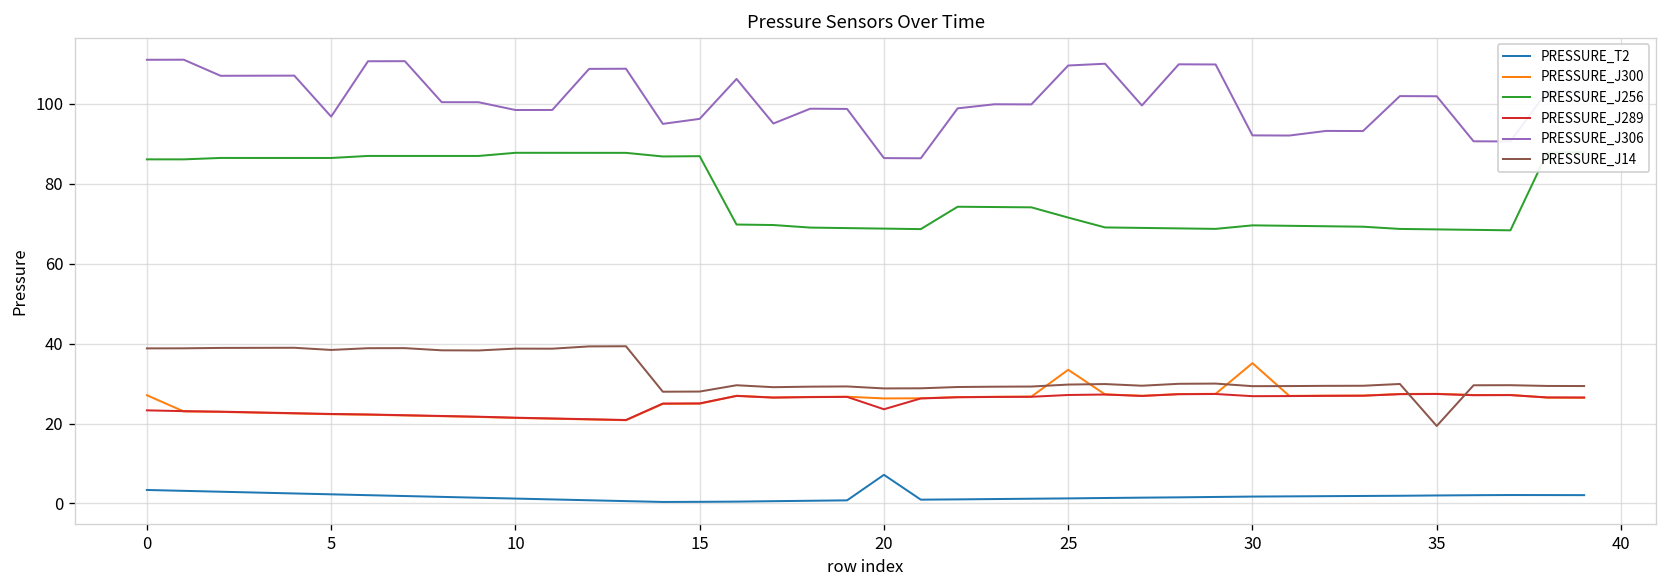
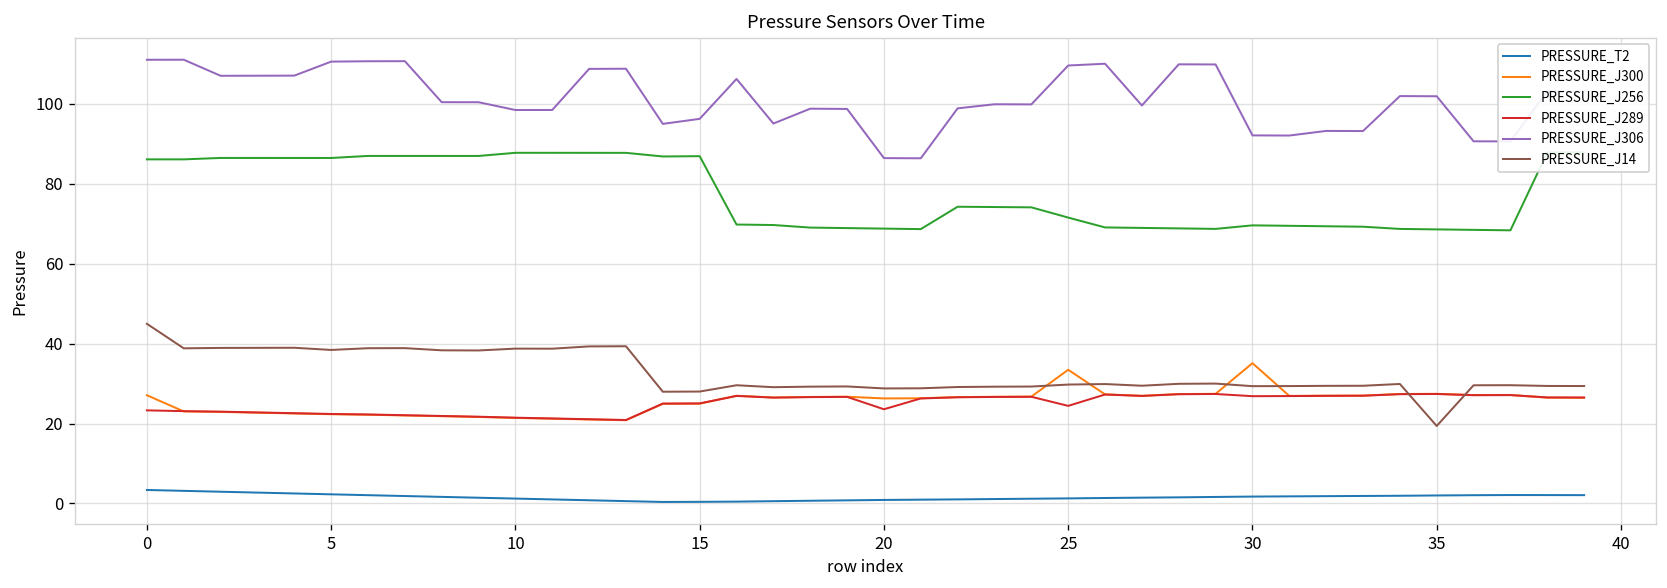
PRESSURE_J14, 0: 39 -> 45
PRESSURE_J306, 5: 97 -> 111
PRESSURE_T2, 20: 7 -> 1
PRESSURE_J289, 25: 27 -> 24
